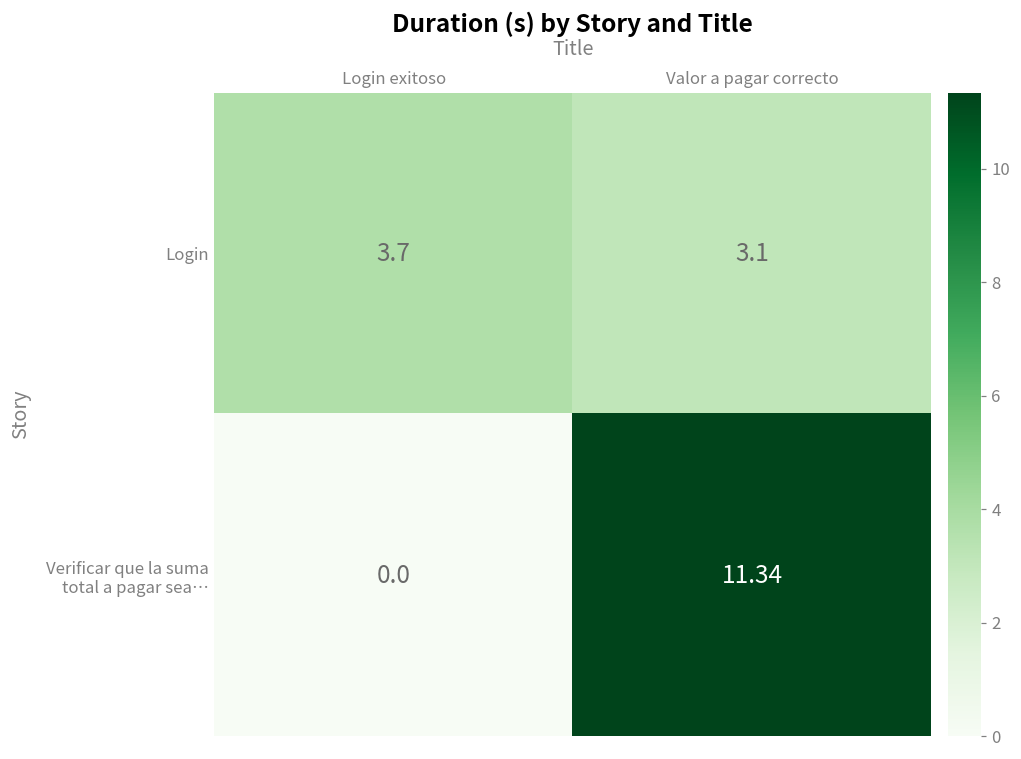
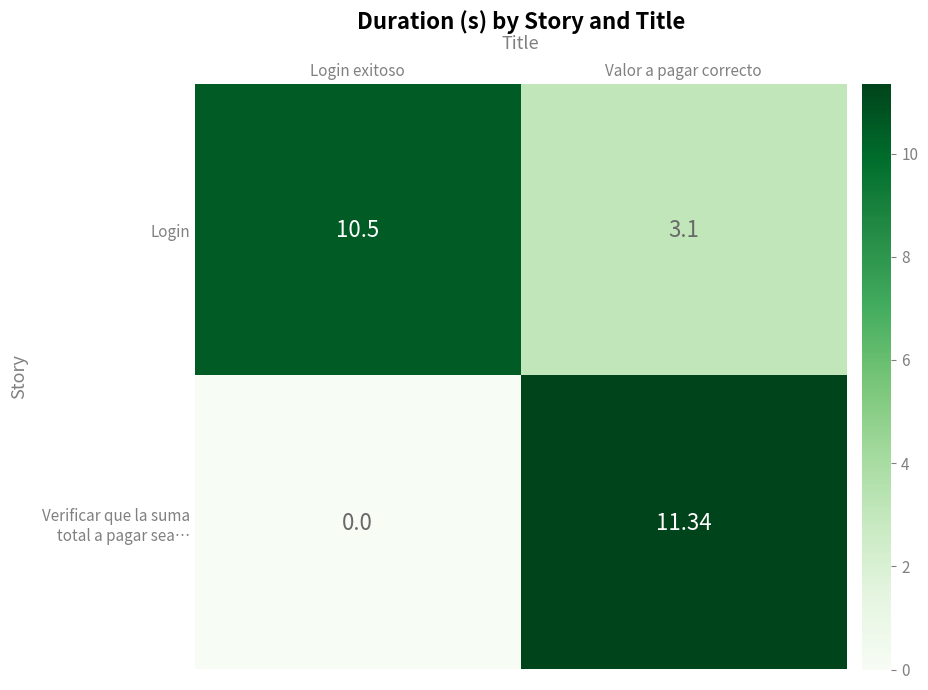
Login, Login exitoso: 3.7 -> 10.5
